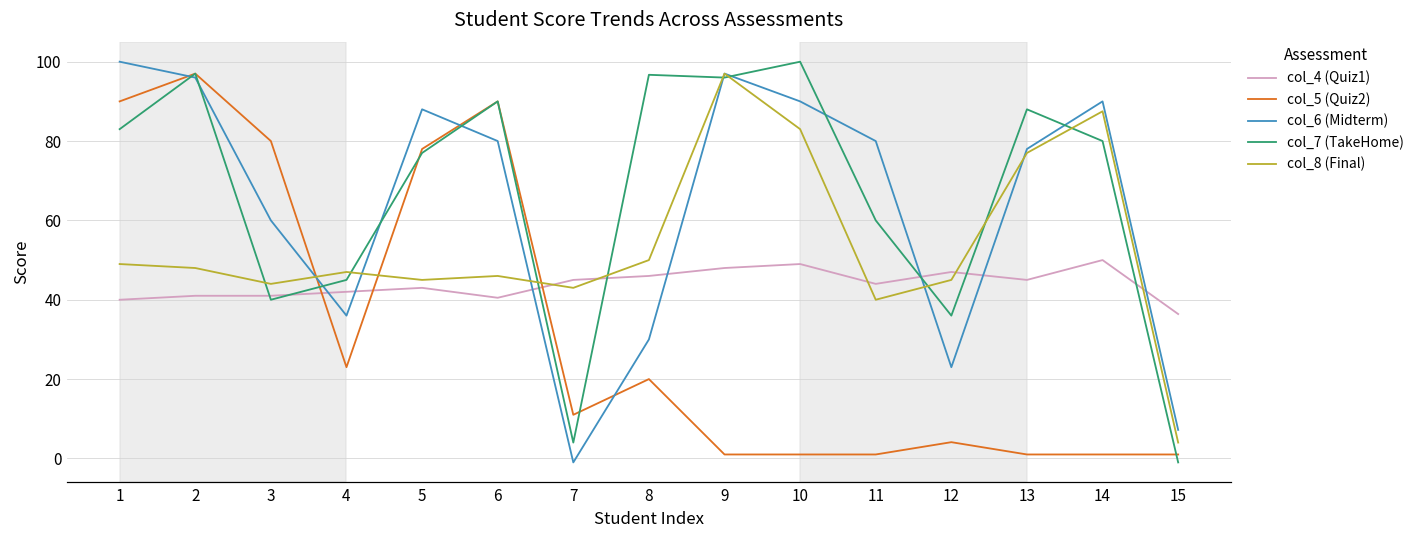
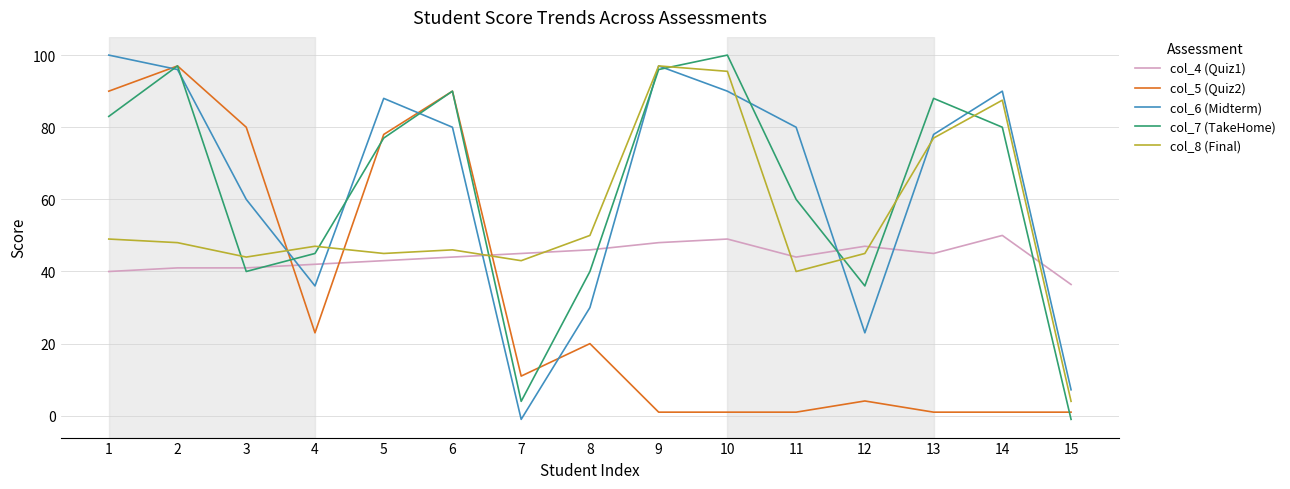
col_4 (Quiz1), 6: 41 -> 44
col_7 (TakeHome), 8: 97 -> 40
col_8 (Final), 10: 83 -> 96
